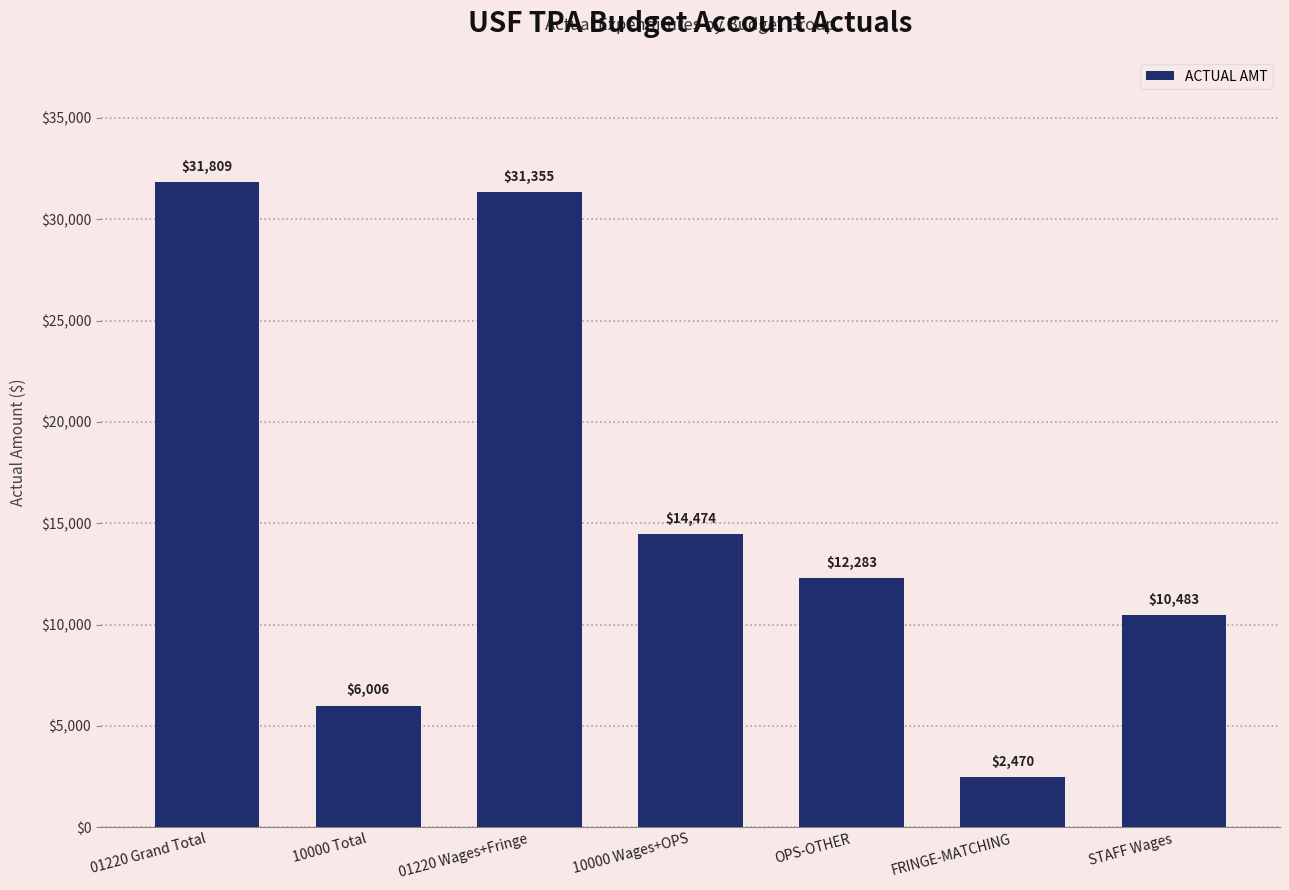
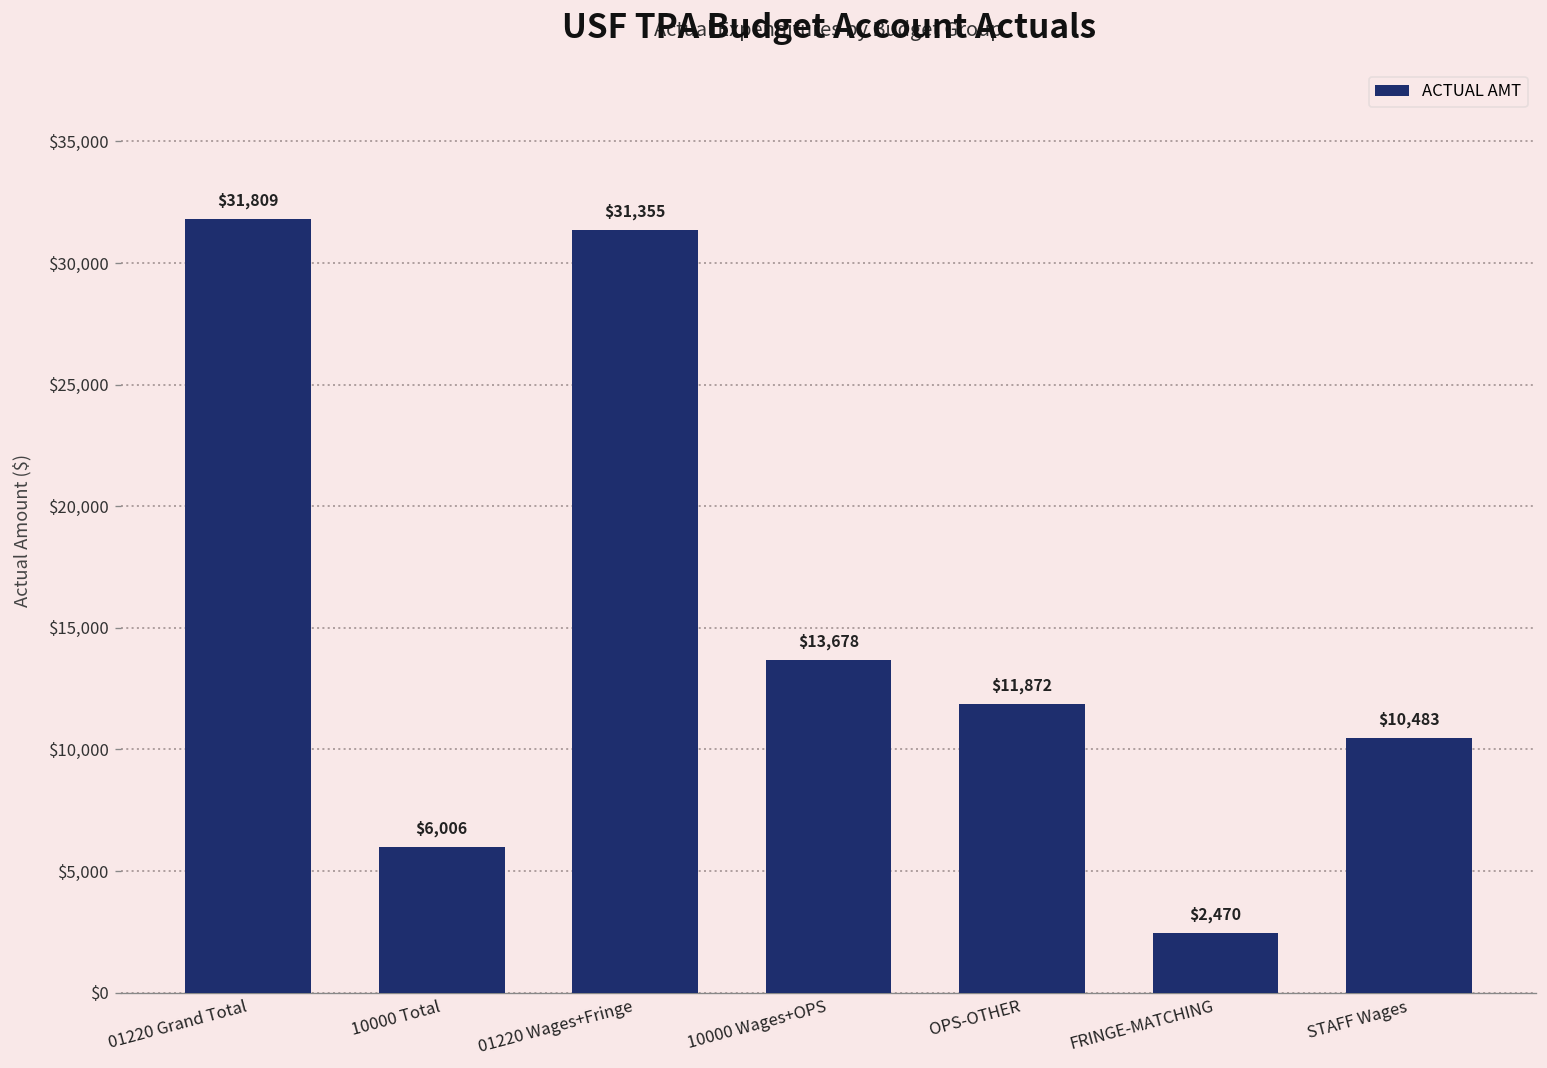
10000 Wages+OPS: $14,474 -> $13,678
OPS-OTHER: $12,283 -> $11,872
